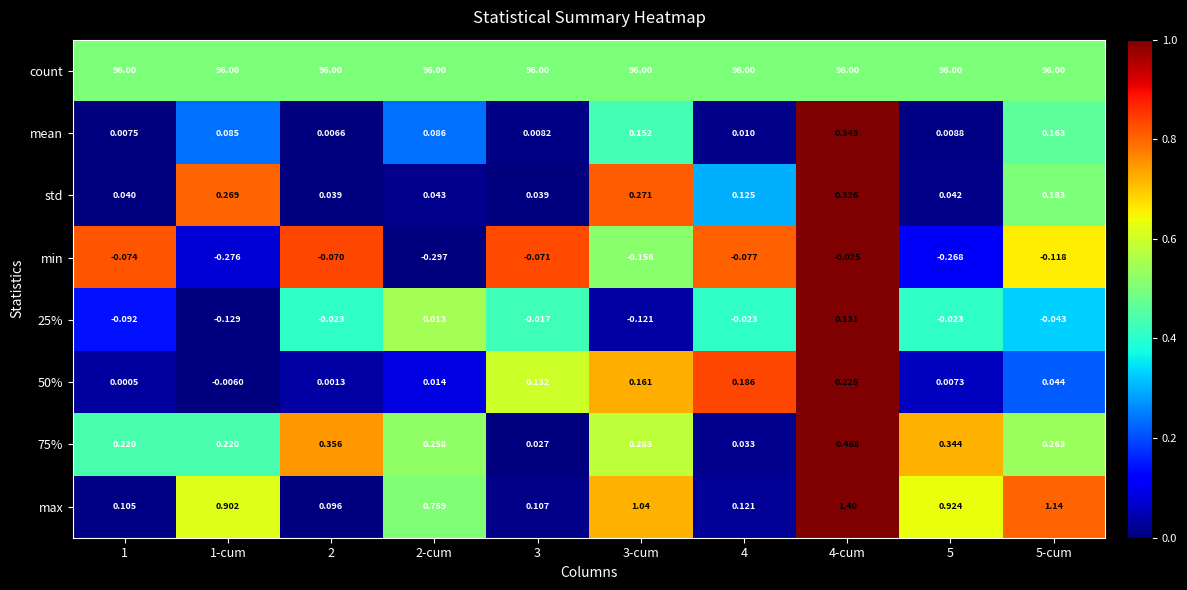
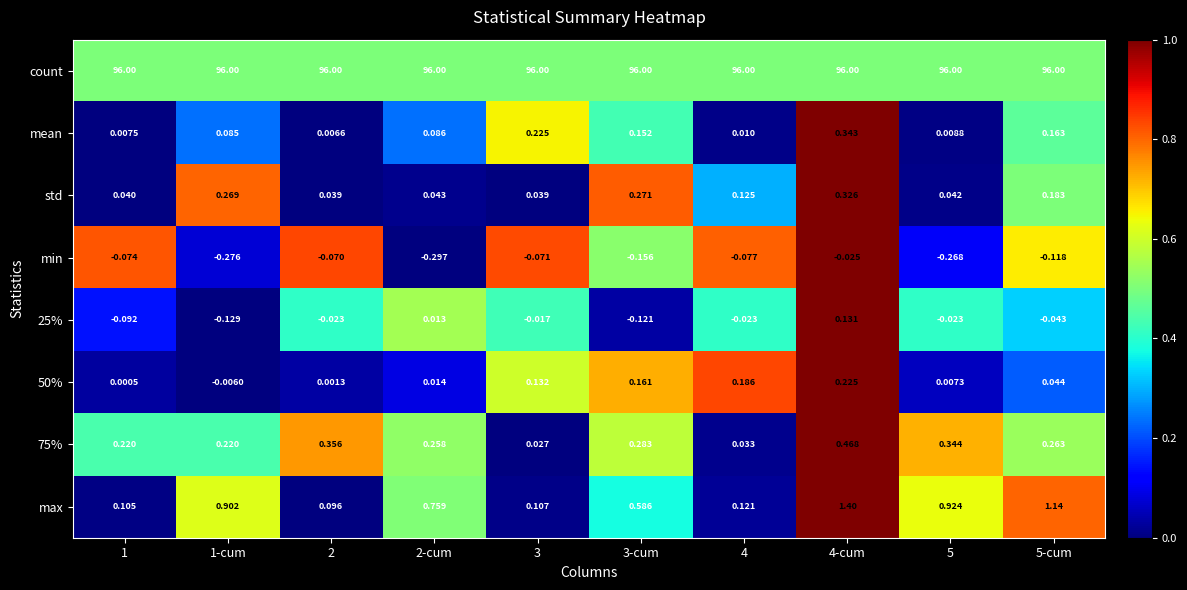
mean, 3: 0.0082 -> 0.225
max, 3-cum: 1.04 -> 0.586
